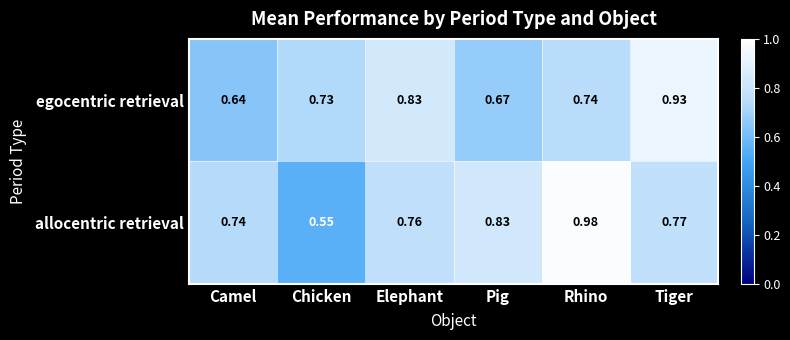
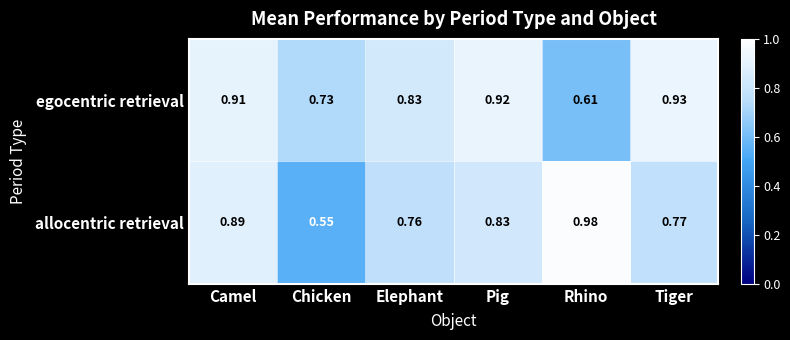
egocentric retrieval, Camel: 0.64 -> 0.91
egocentric retrieval, Pig: 0.67 -> 0.92
egocentric retrieval, Rhino: 0.74 -> 0.61
allocentric retrieval, Camel: 0.74 -> 0.89
